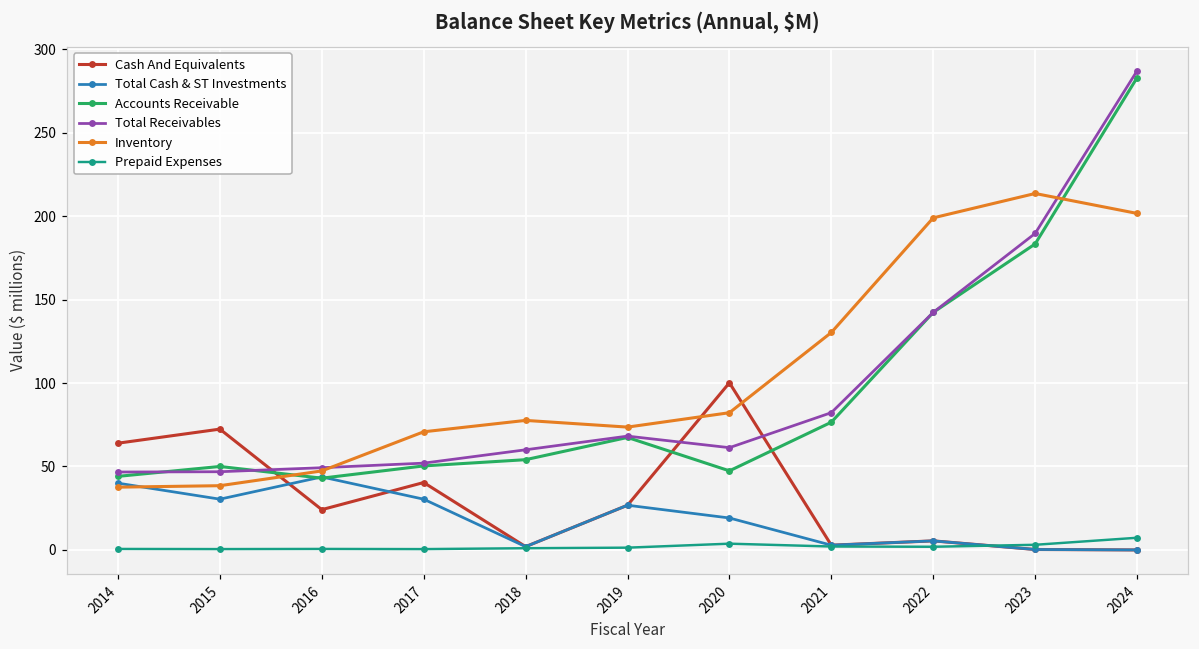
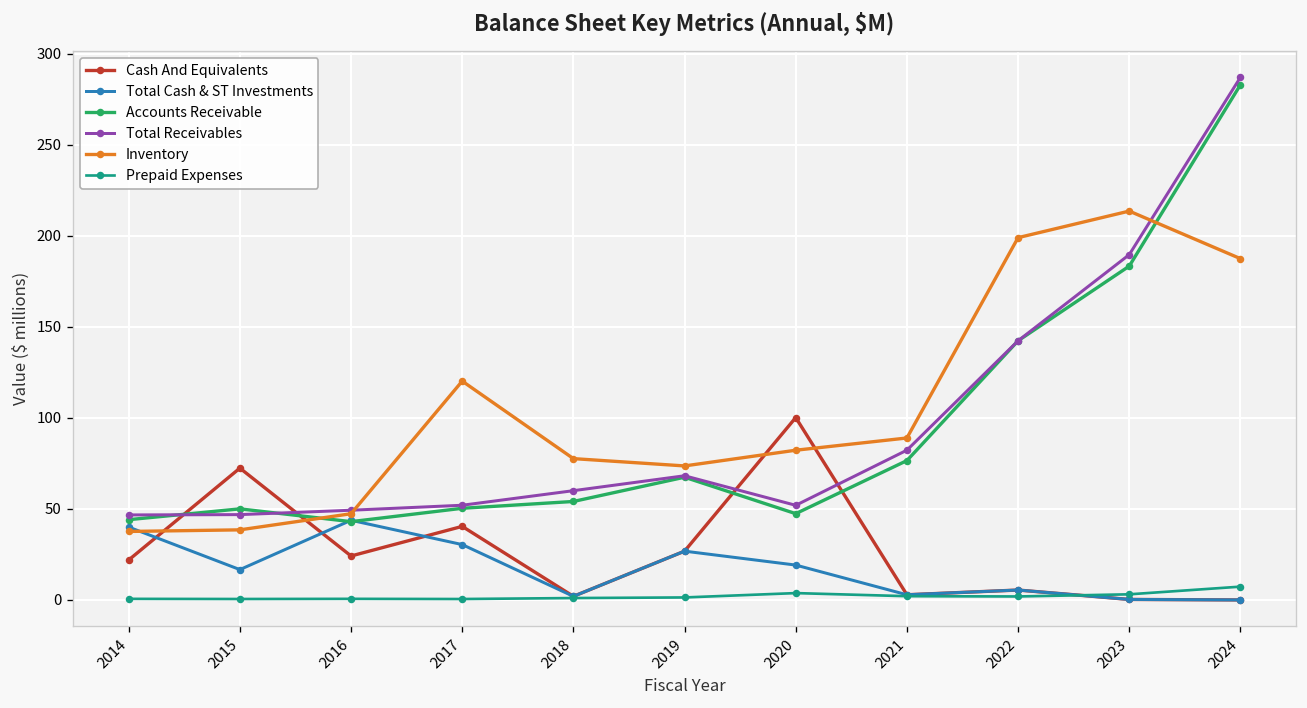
Cash And Equivalents, 2014: 64 -> 22
Total Cash & ST Investments, 2015: 30 -> 17
Inventory, 2017: 71 -> 120
Total Receivables, 2020: 61 -> 52
Inventory, 2021: 130 -> 89
Inventory, 2024: 202 -> 187
